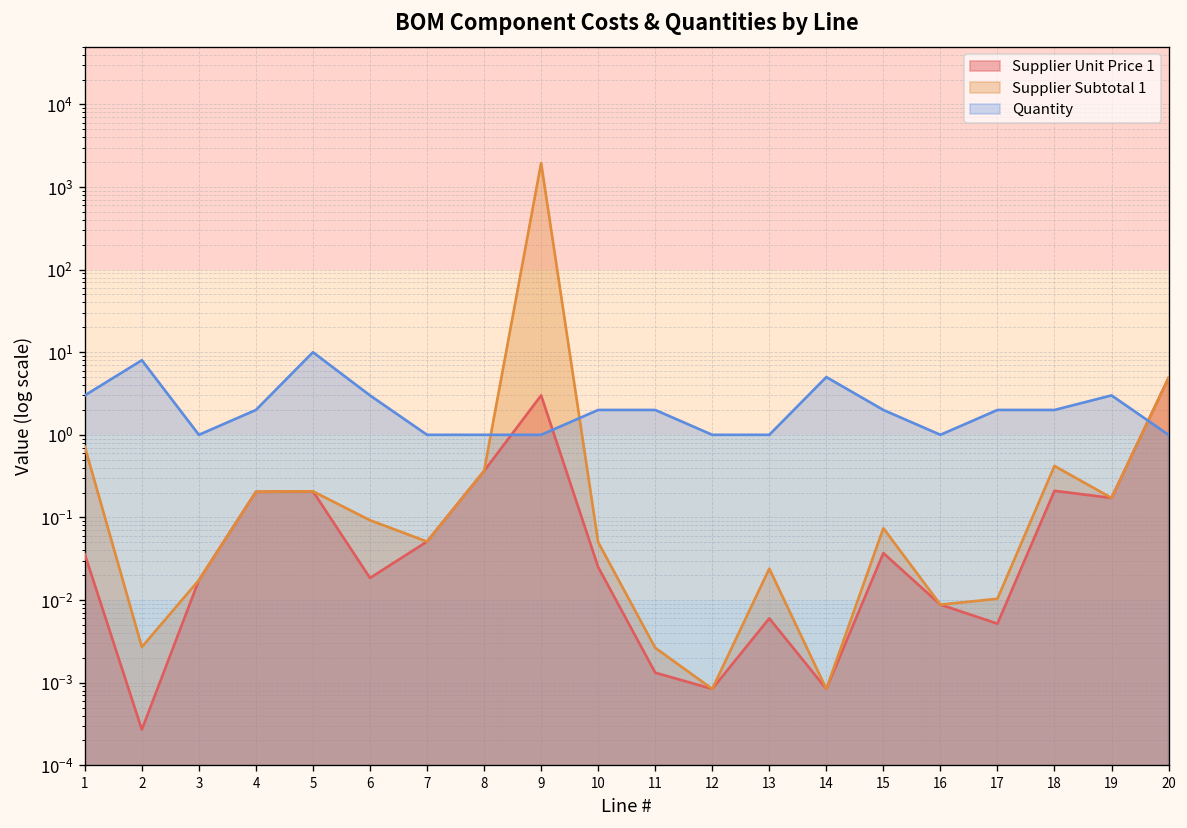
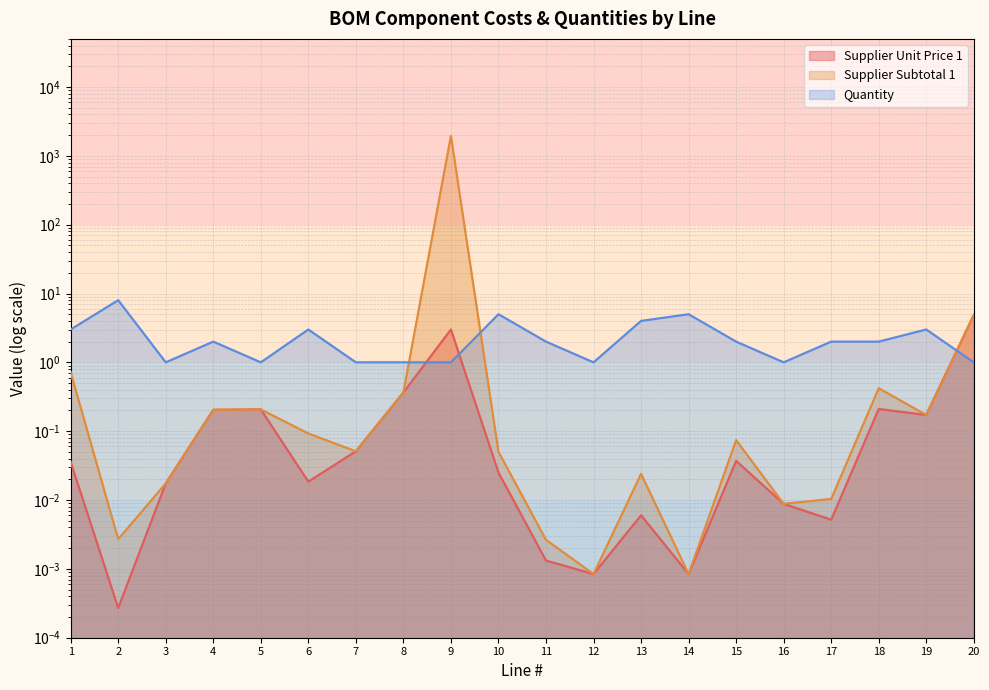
Quantity, 5: 10 -> 1
Quantity, 10: 2 -> 5
Quantity, 13: 1 -> 4
